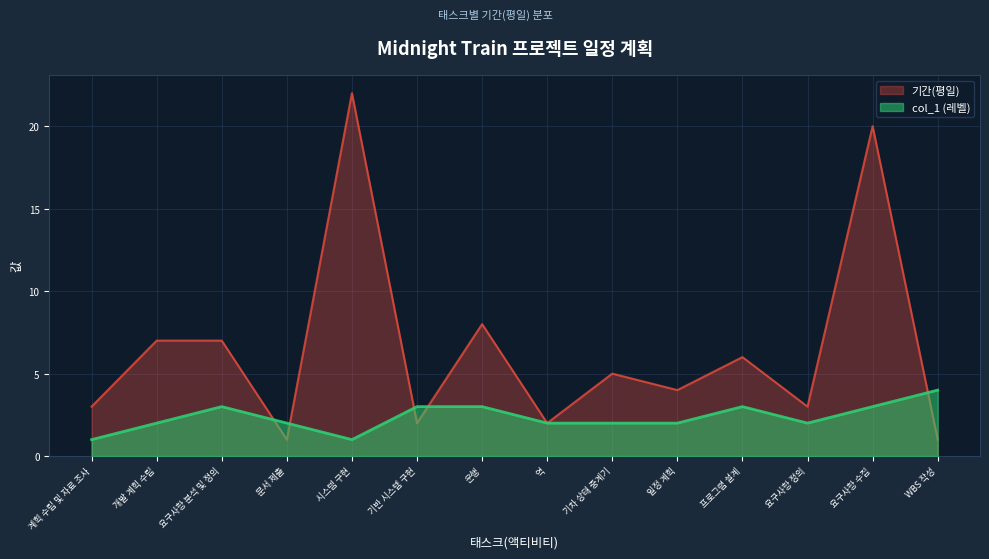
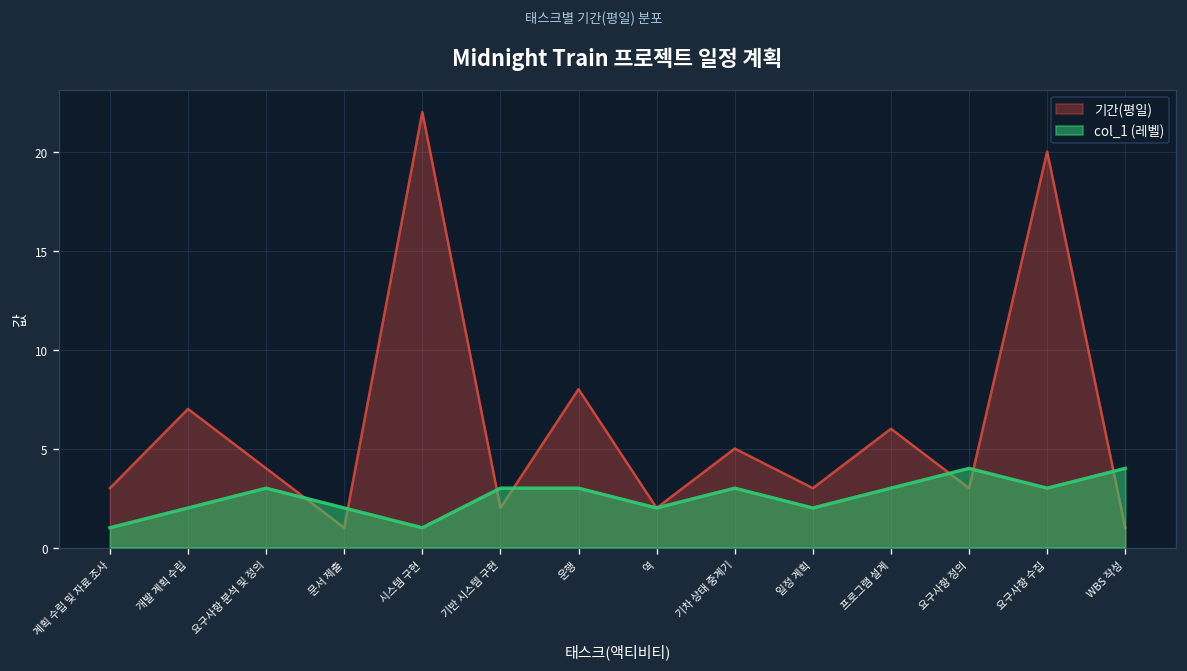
기간(평일), 요구사항 분석 및 정의: 7 -> 4
col_1 (레벨), 기차 상태 중계기: 2 -> 3
기간(평일), 일정 계획: 4 -> 3
col_1 (레벨), 요구사항 정의: 2 -> 4
